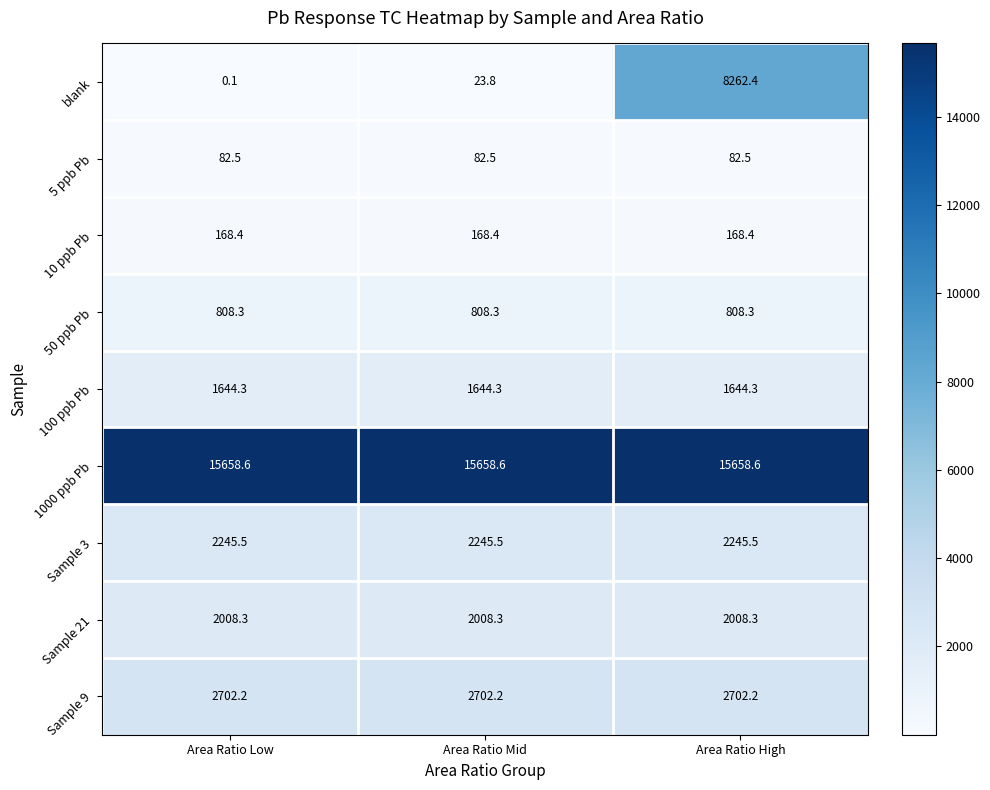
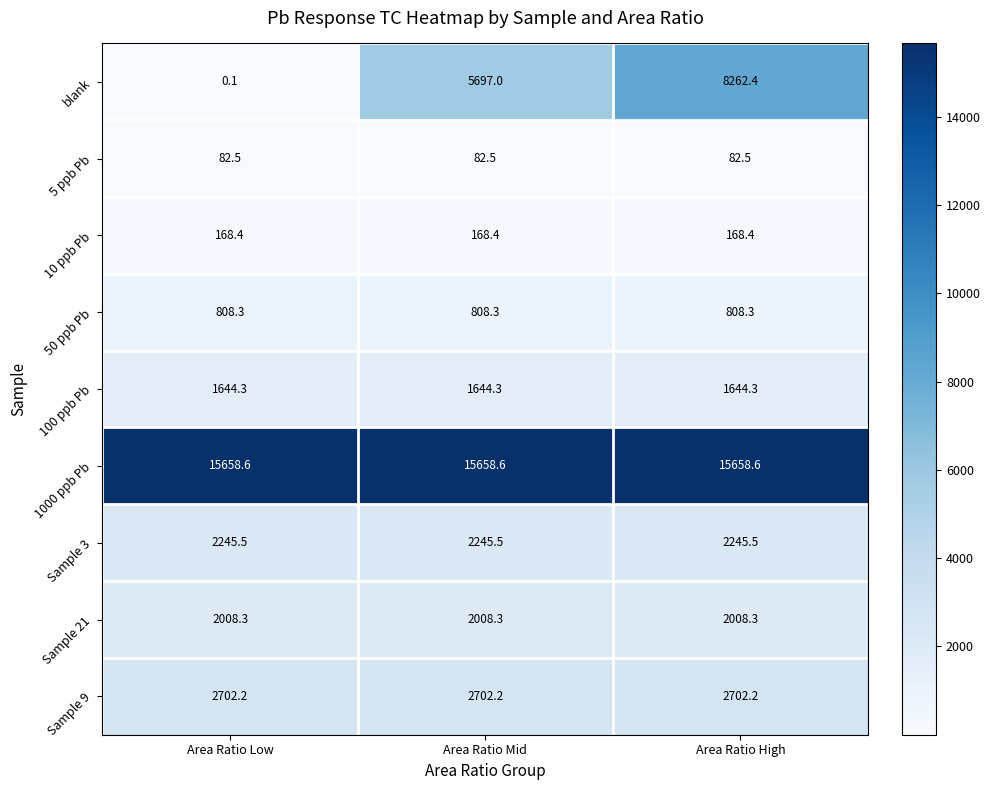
blank, Area Ratio Mid: 23.8 -> 5697.0
